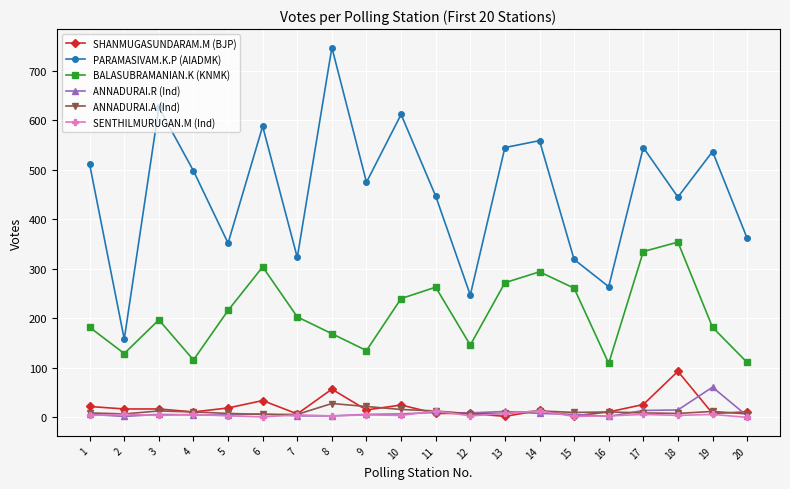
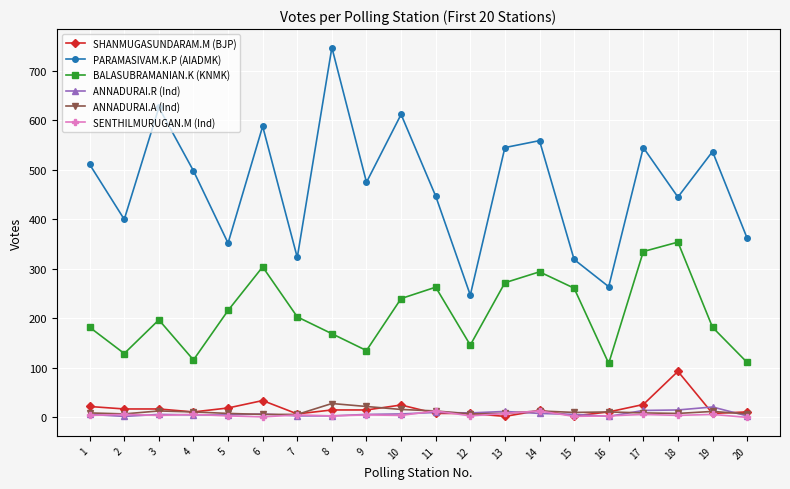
PARAMASIVAM.K.P (AIADMK), 2: 160 -> 400
SHANMUGASUNDARAM.M (BJP), 8: 60 -> 20
ANNADURAI.R (Ind), 19: 60 -> 20
